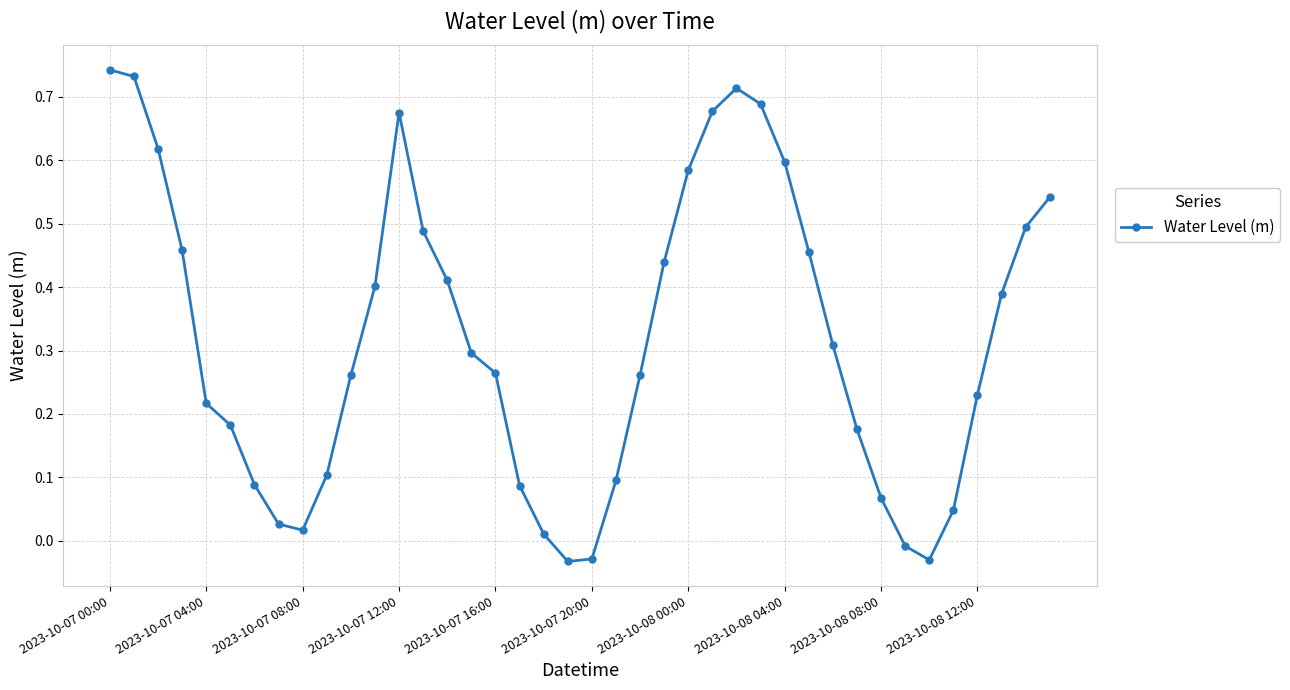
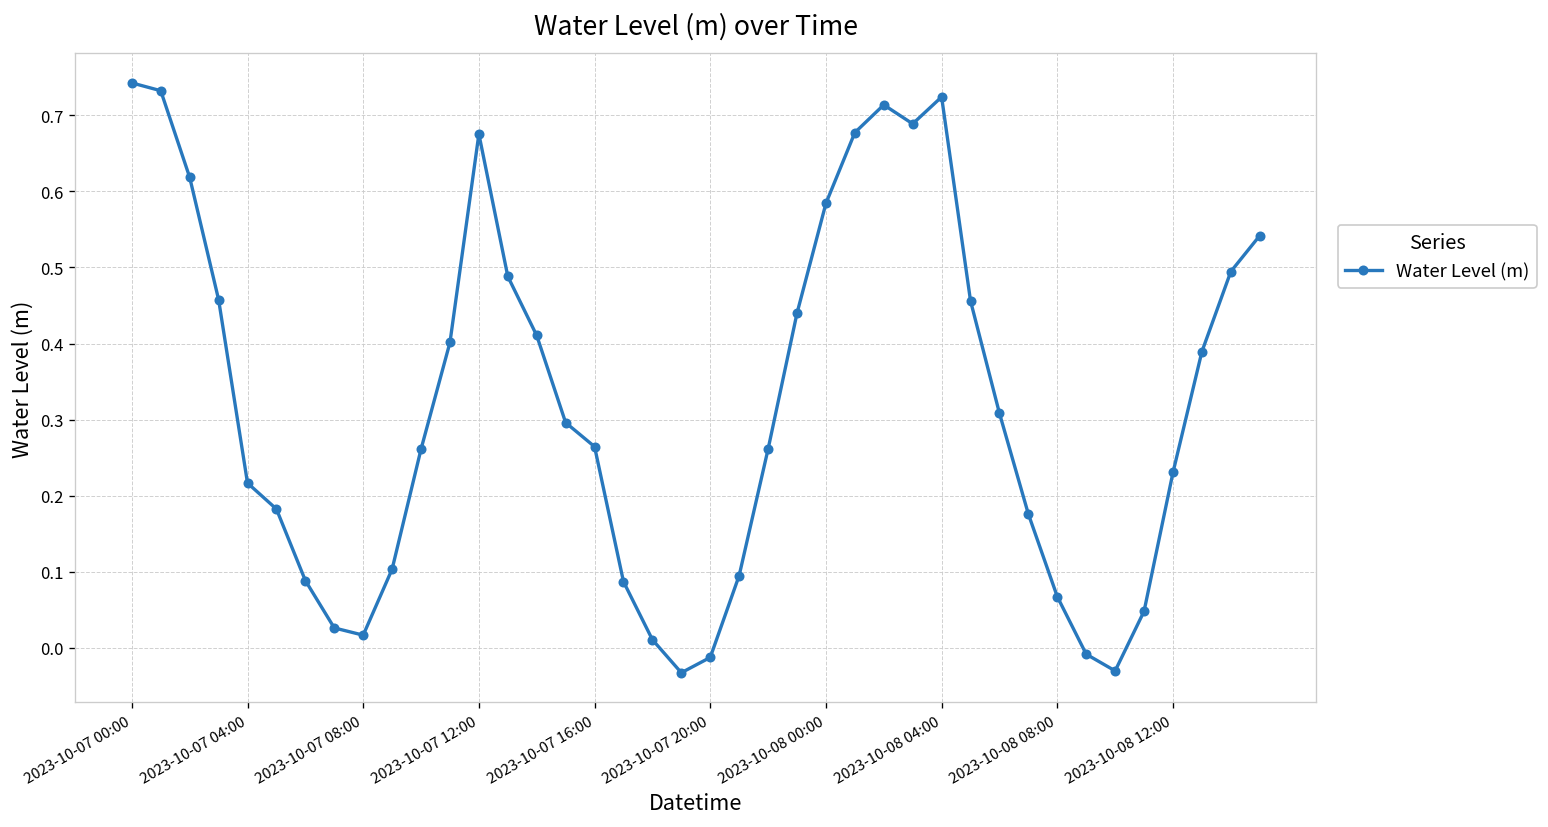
2023-10-07 20:00: -0.03 -> -0.01
2023-10-08 04:00: 0.60 -> 0.72
